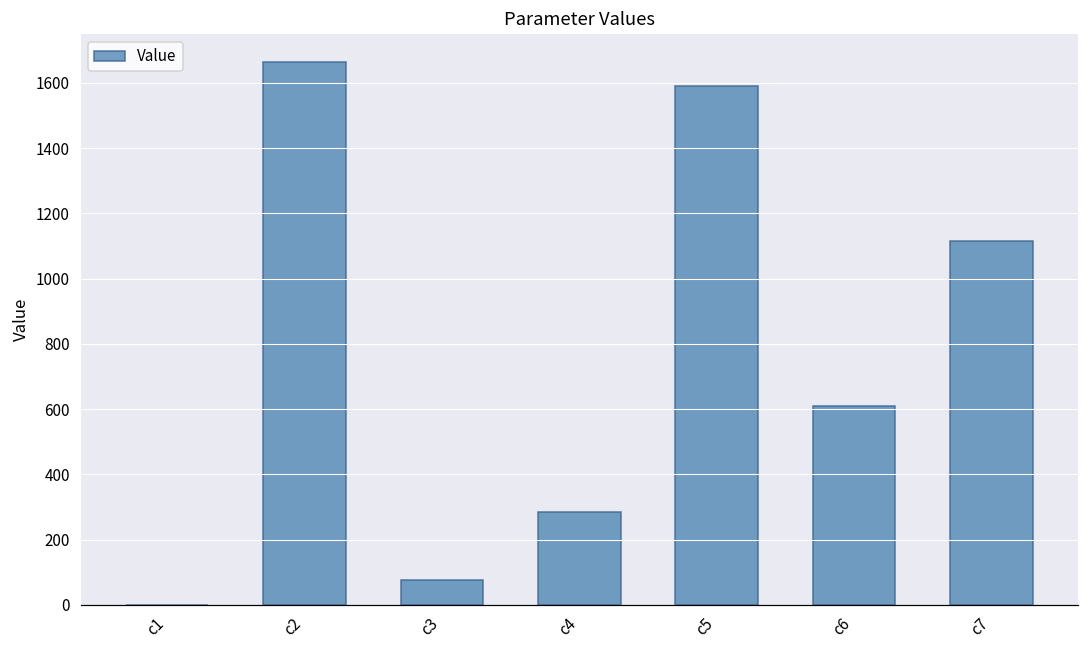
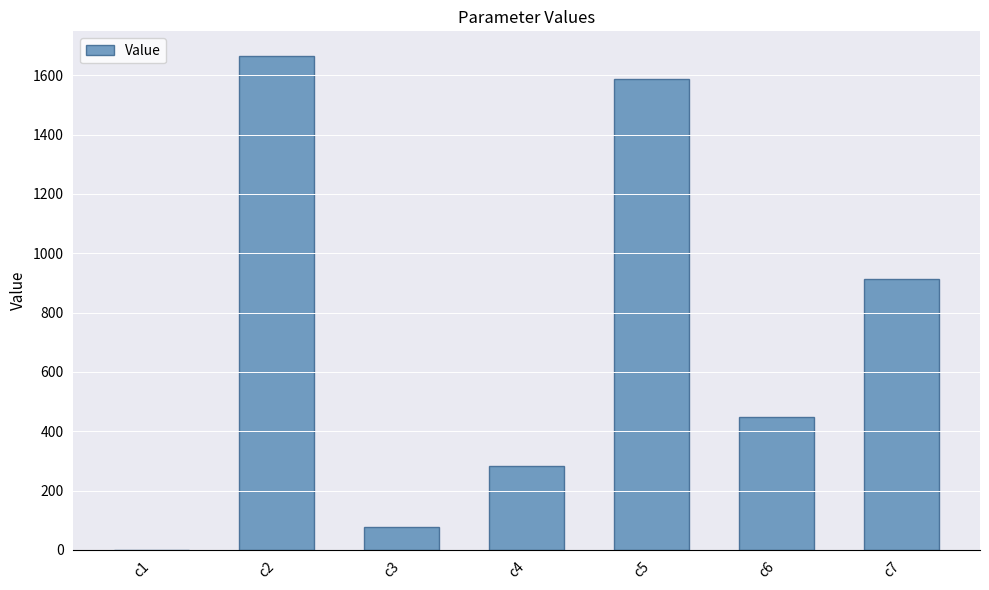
c6: 610 -> 450
c7: 1110 -> 910
